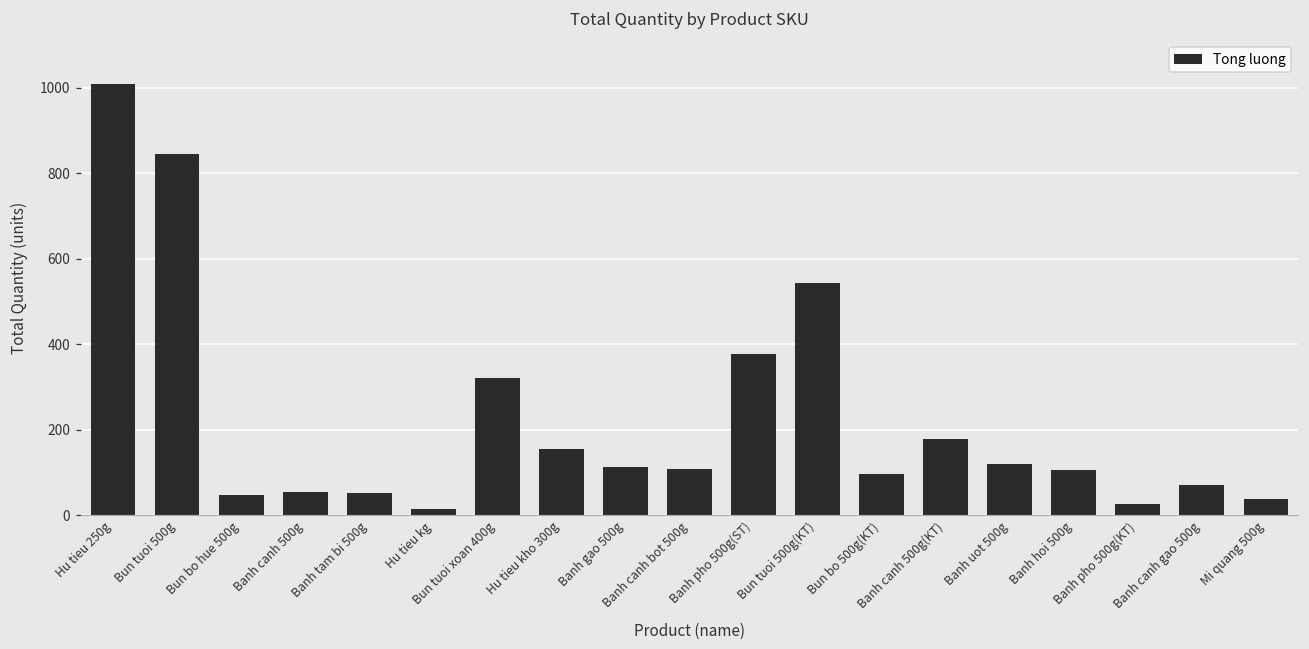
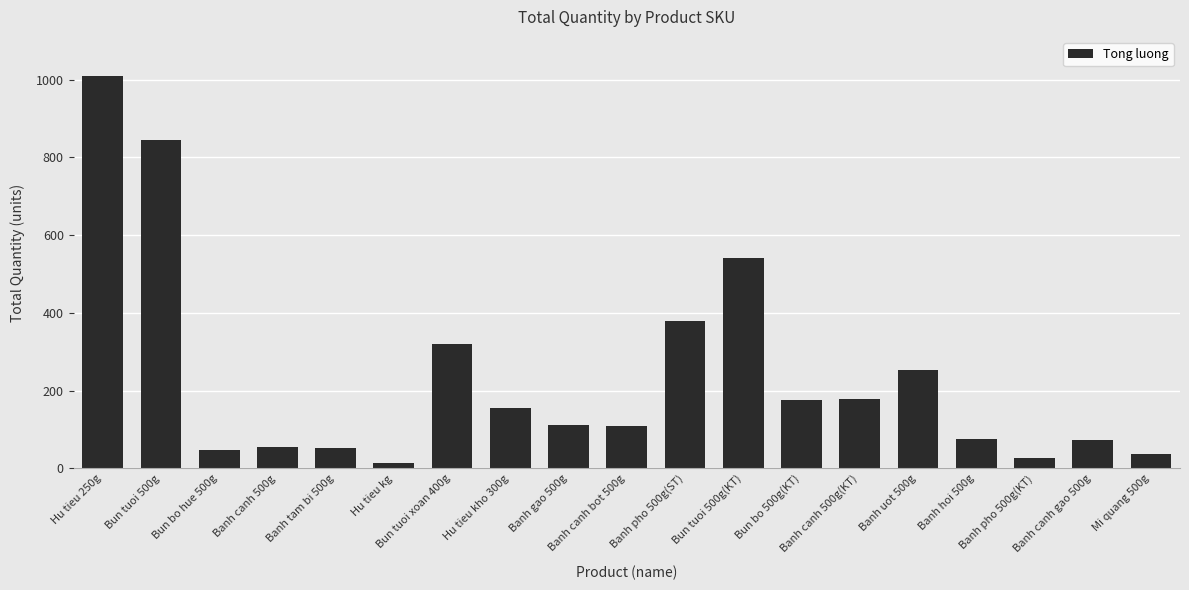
Bun bo 500g(KT): 100 -> 180
Banh uot 500g: 120 -> 250
Banh hoi 500g: 110 -> 80
